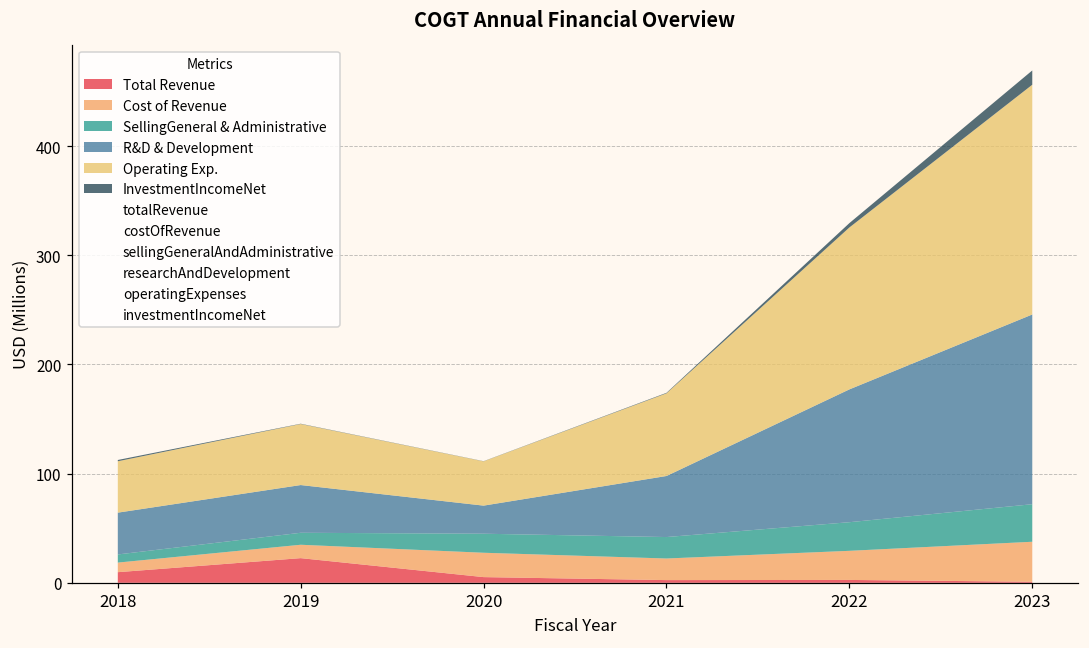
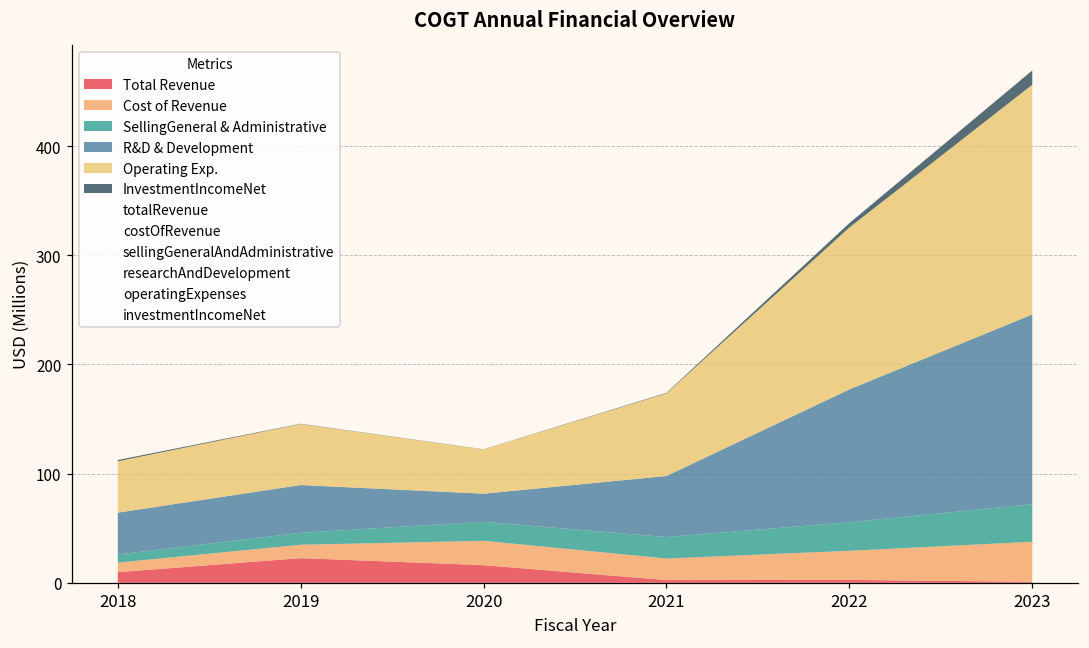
Total Revenue, 2020: 10 -> 20
